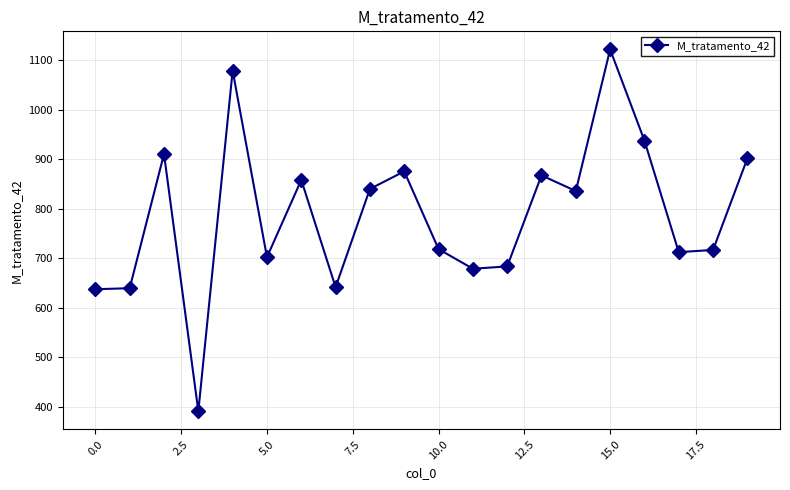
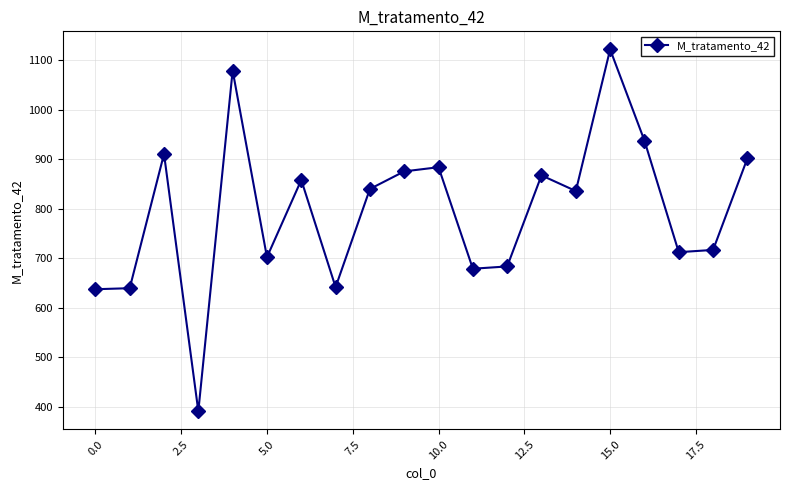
10.0: 720 -> 880
